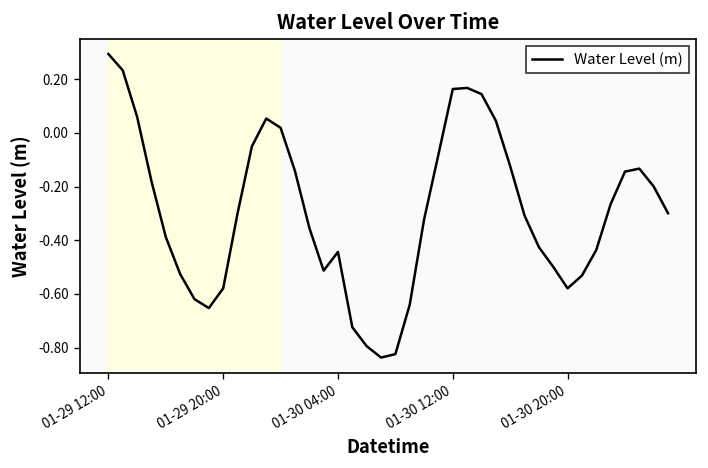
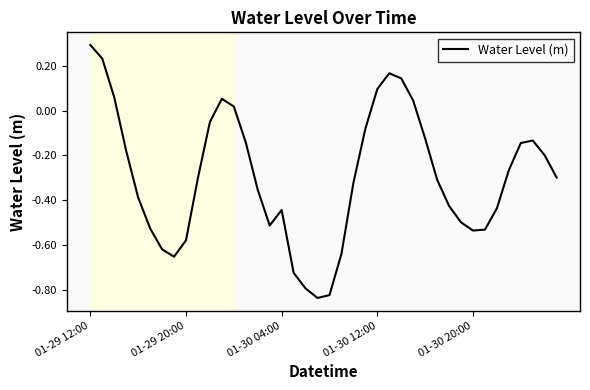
01-30 12:00: 0.16 -> 0.10
01-30 20:00: -0.58 -> -0.54
